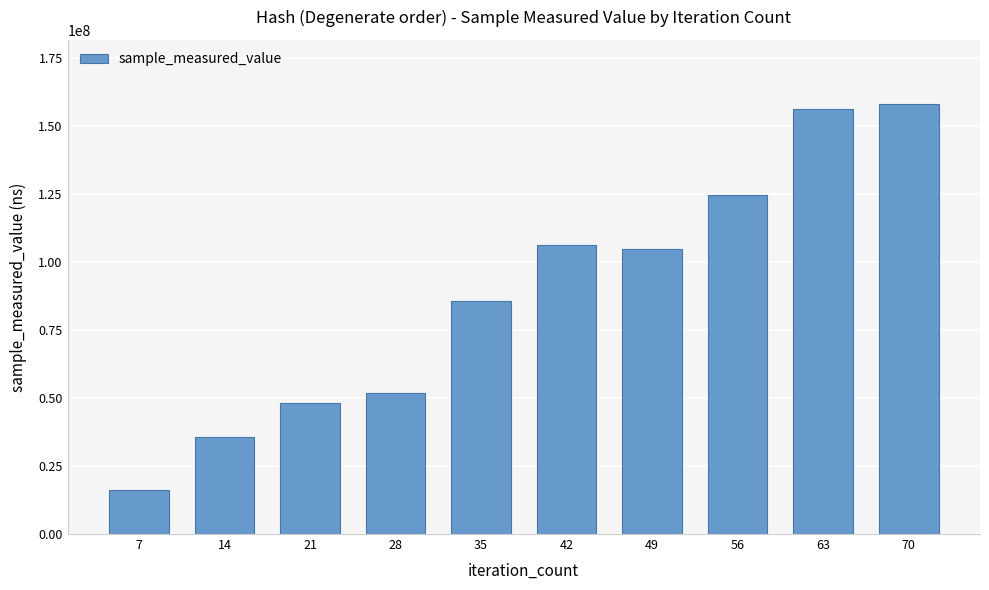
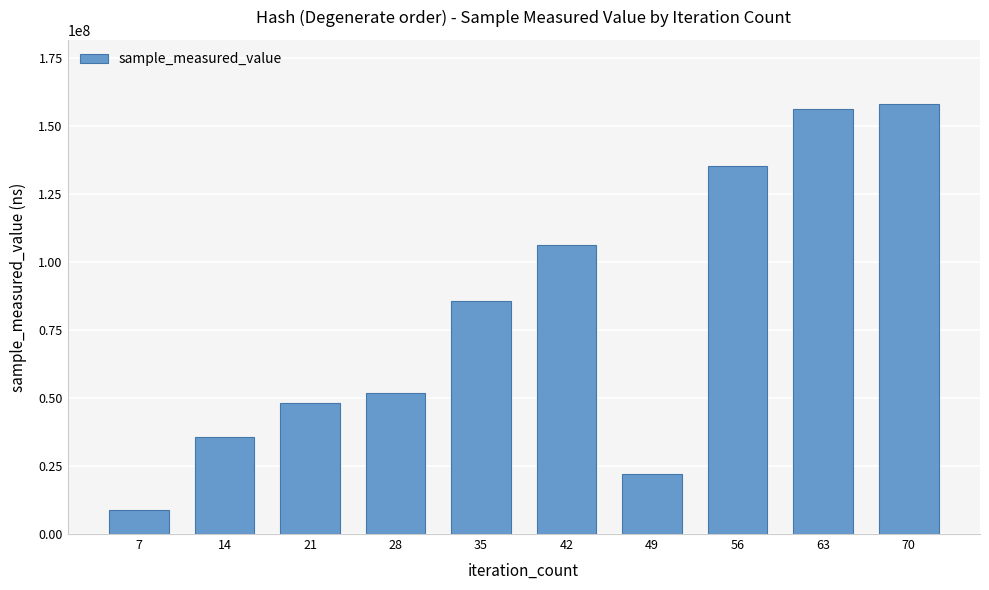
7: 16000000 -> 9000000
49: 105000000 -> 22000000
56: 125000000 -> 135000000
